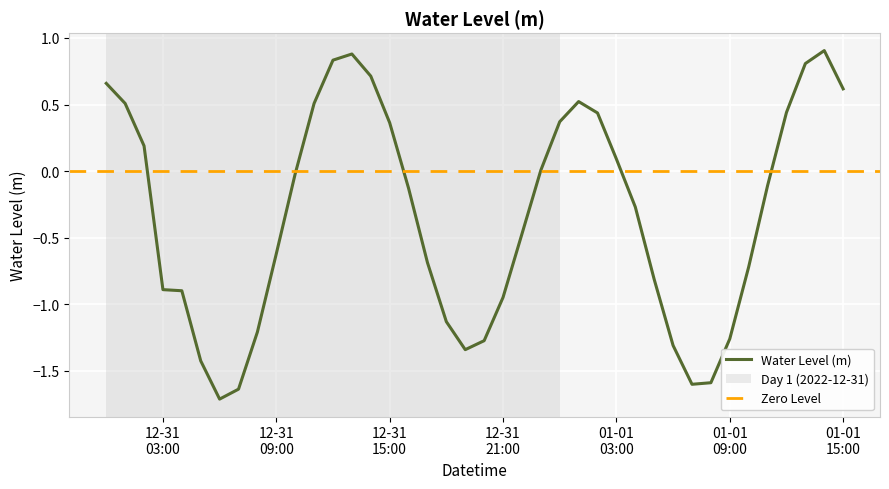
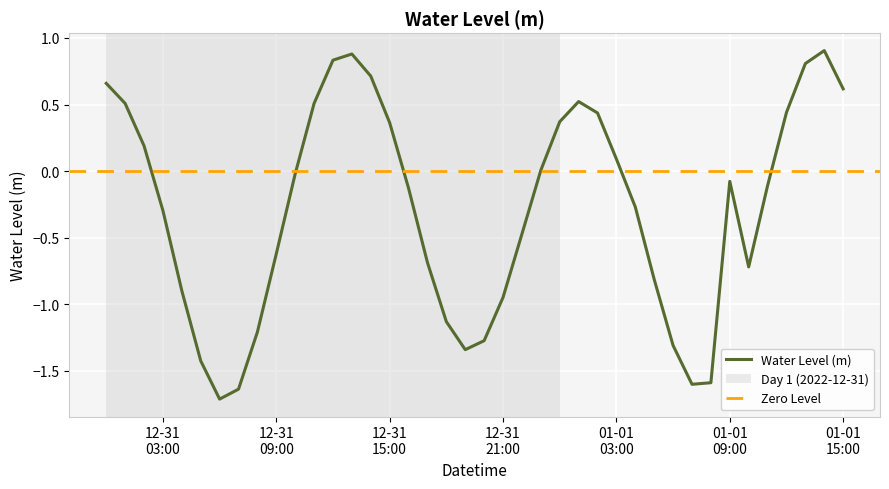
12-31 03:00: -0.89 -> -0.30
01-01 09:00: -1.26 -> -0.08
